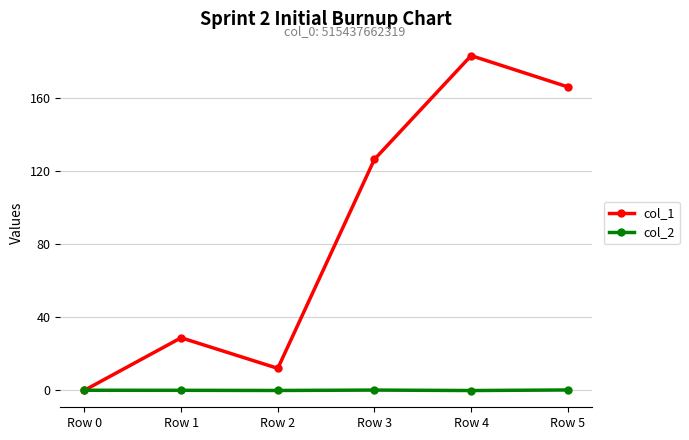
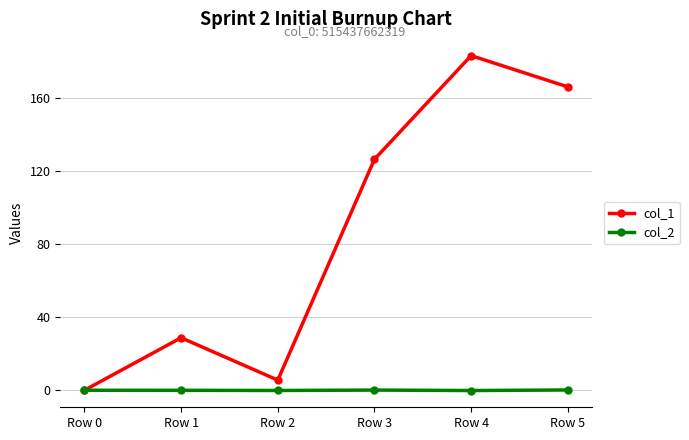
col_1, Row 2: 12 -> 6
